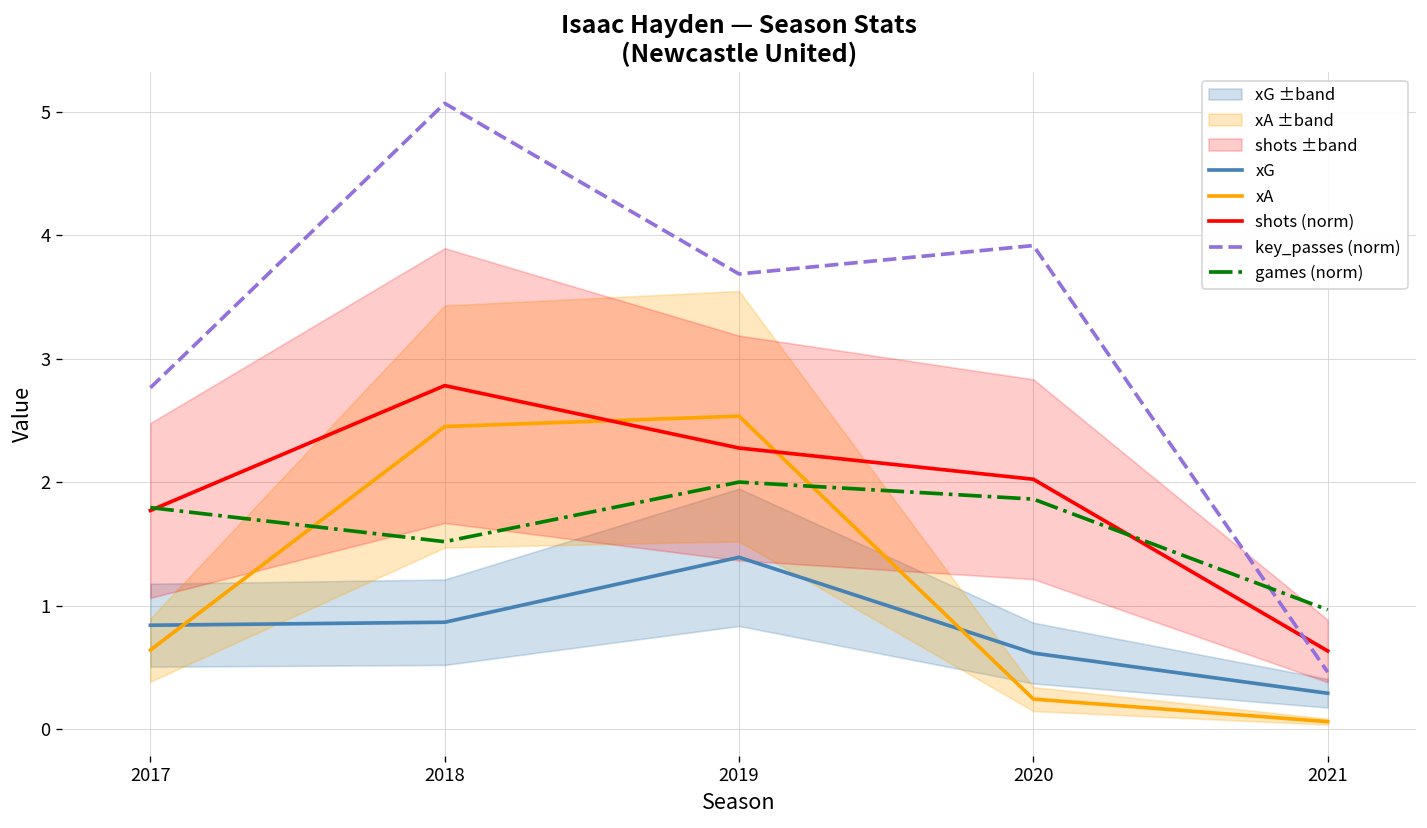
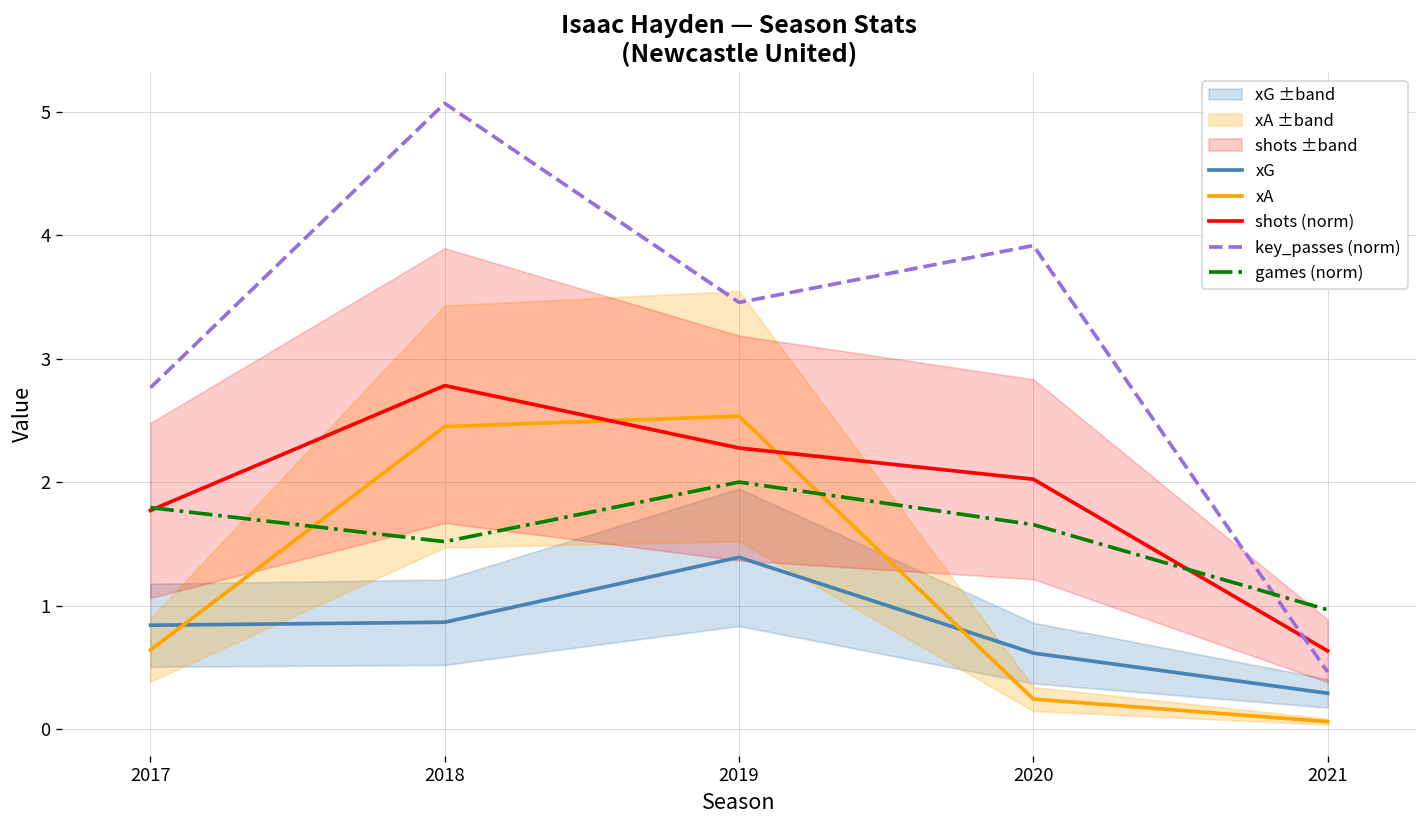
key_passes (norm), 2019: 3.69 -> 3.46
games (norm), 2020: 1.86 -> 1.66
